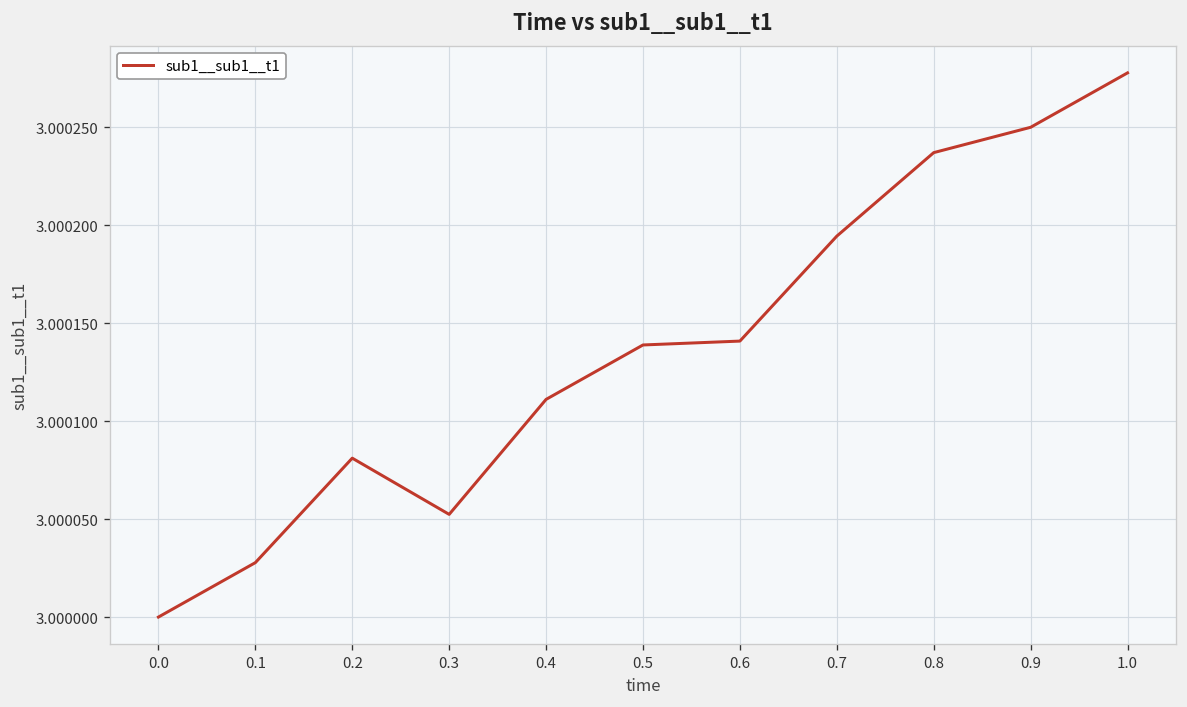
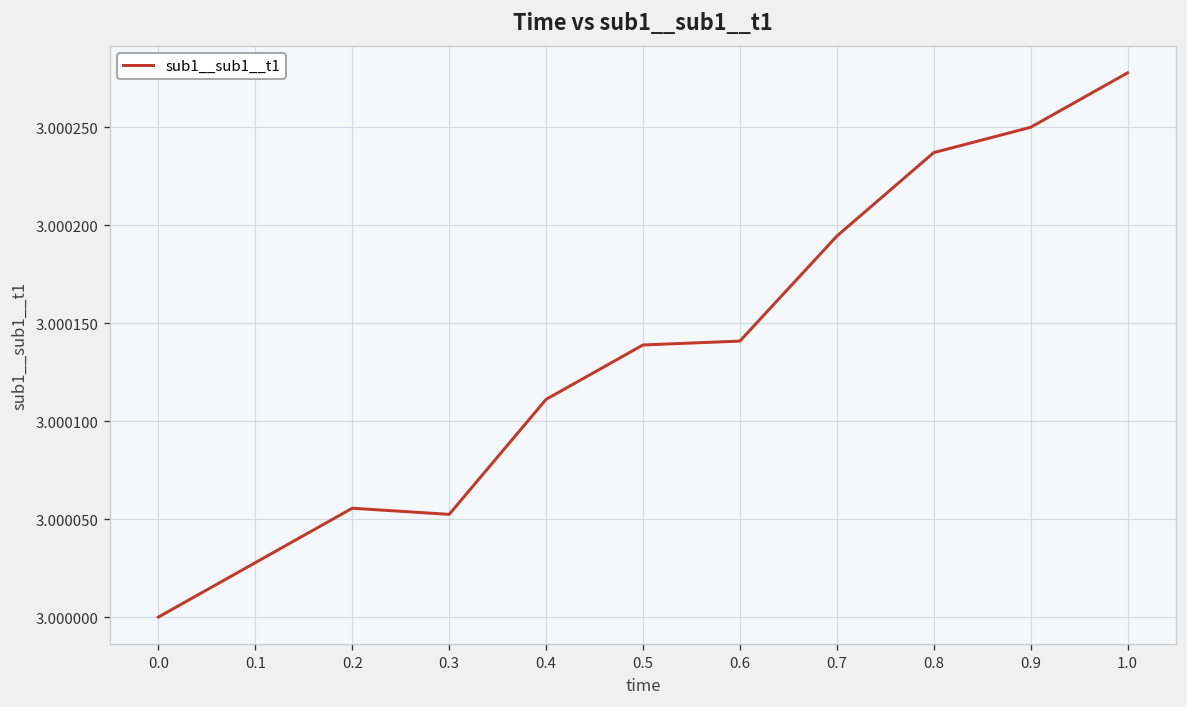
0.2: 3.000081 -> 3.000056
